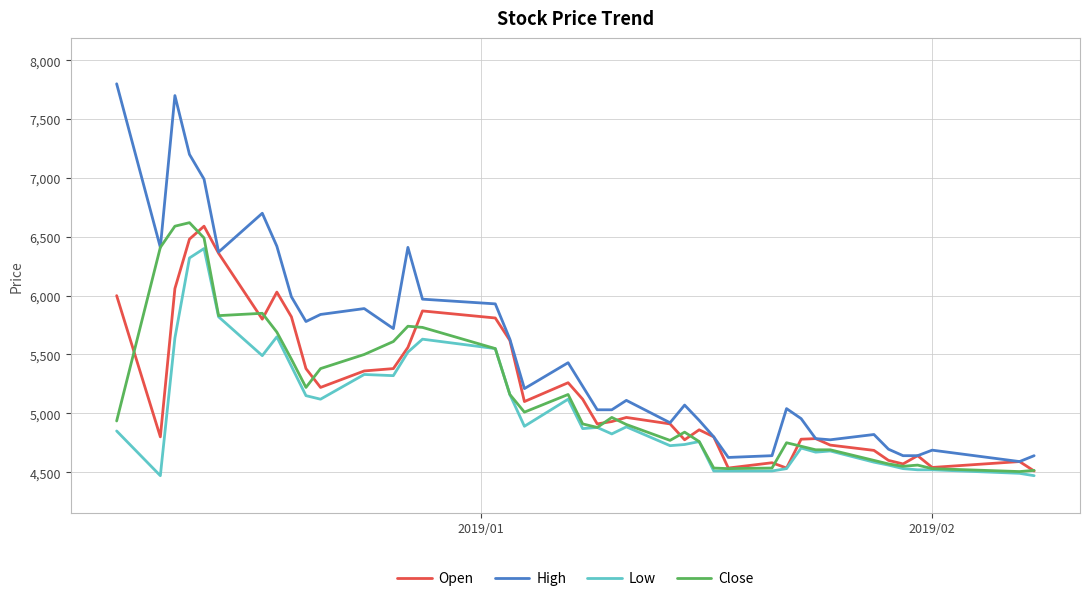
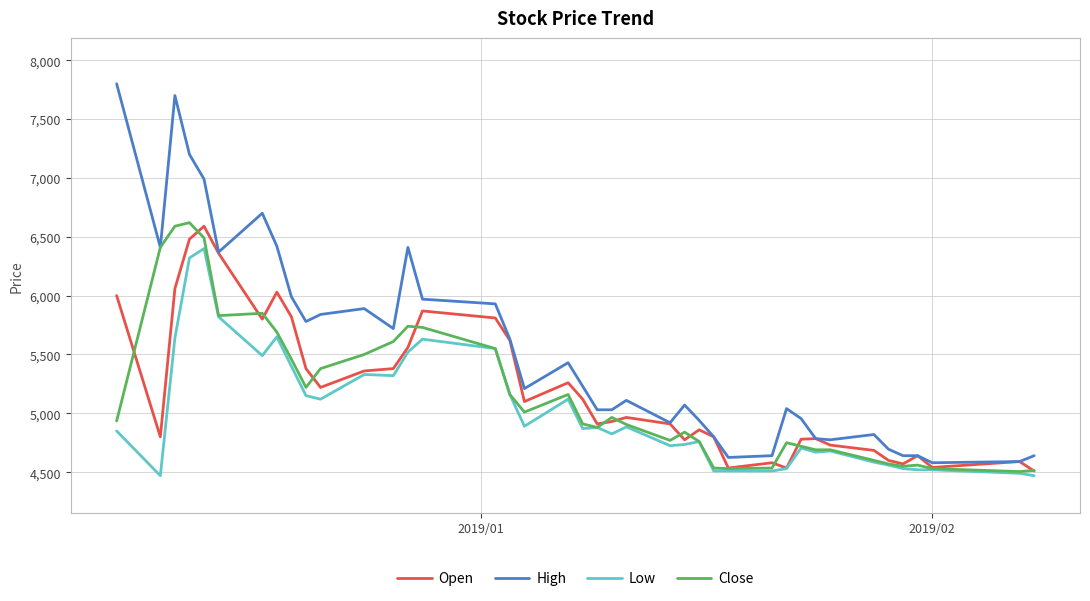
High, 2019/02: 4,690 -> 4,580
